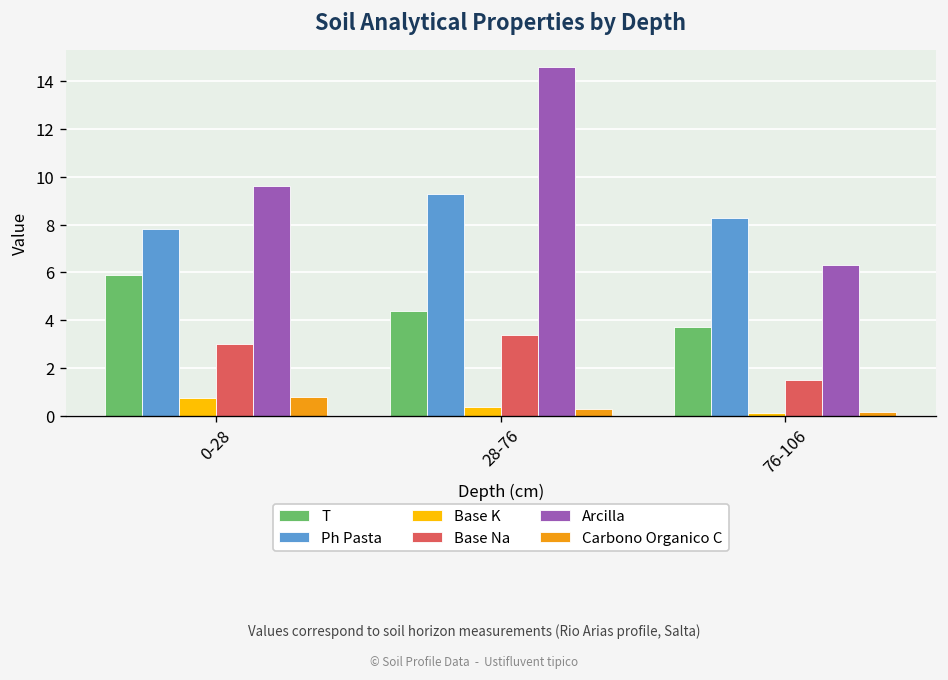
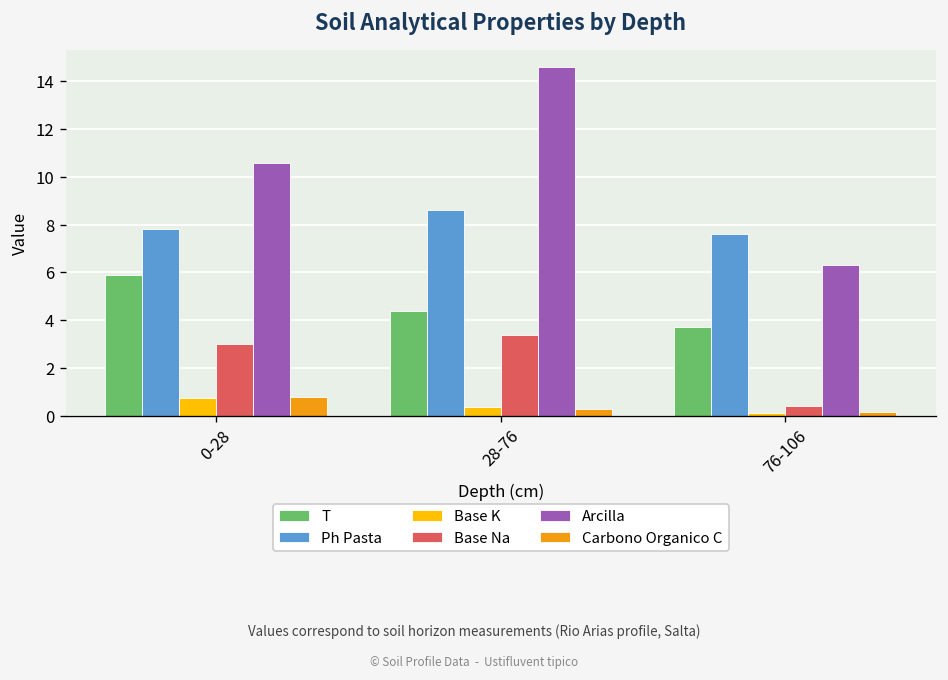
Arcilla, 0-28: 9.6 -> 10.6
Ph Pasta, 28-76: 9.3 -> 8.6
Ph Pasta, 76-106: 8.3 -> 7.6
Base Na, 76-106: 1.5 -> 0.4
